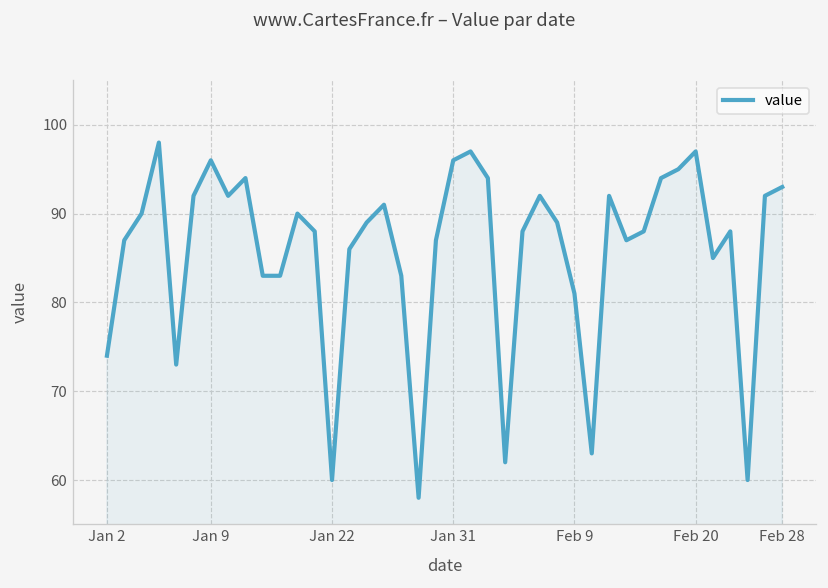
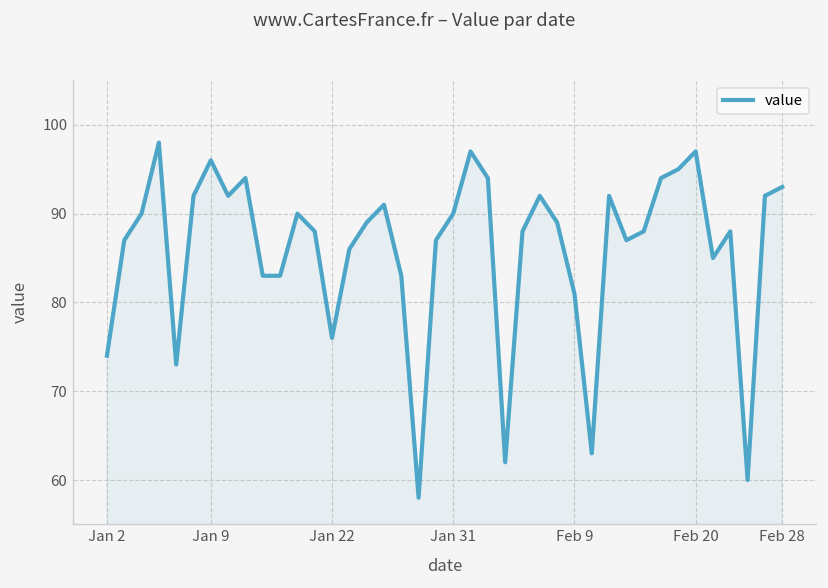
Jan 22: 60 -> 76
Jan 31: 96 -> 90
